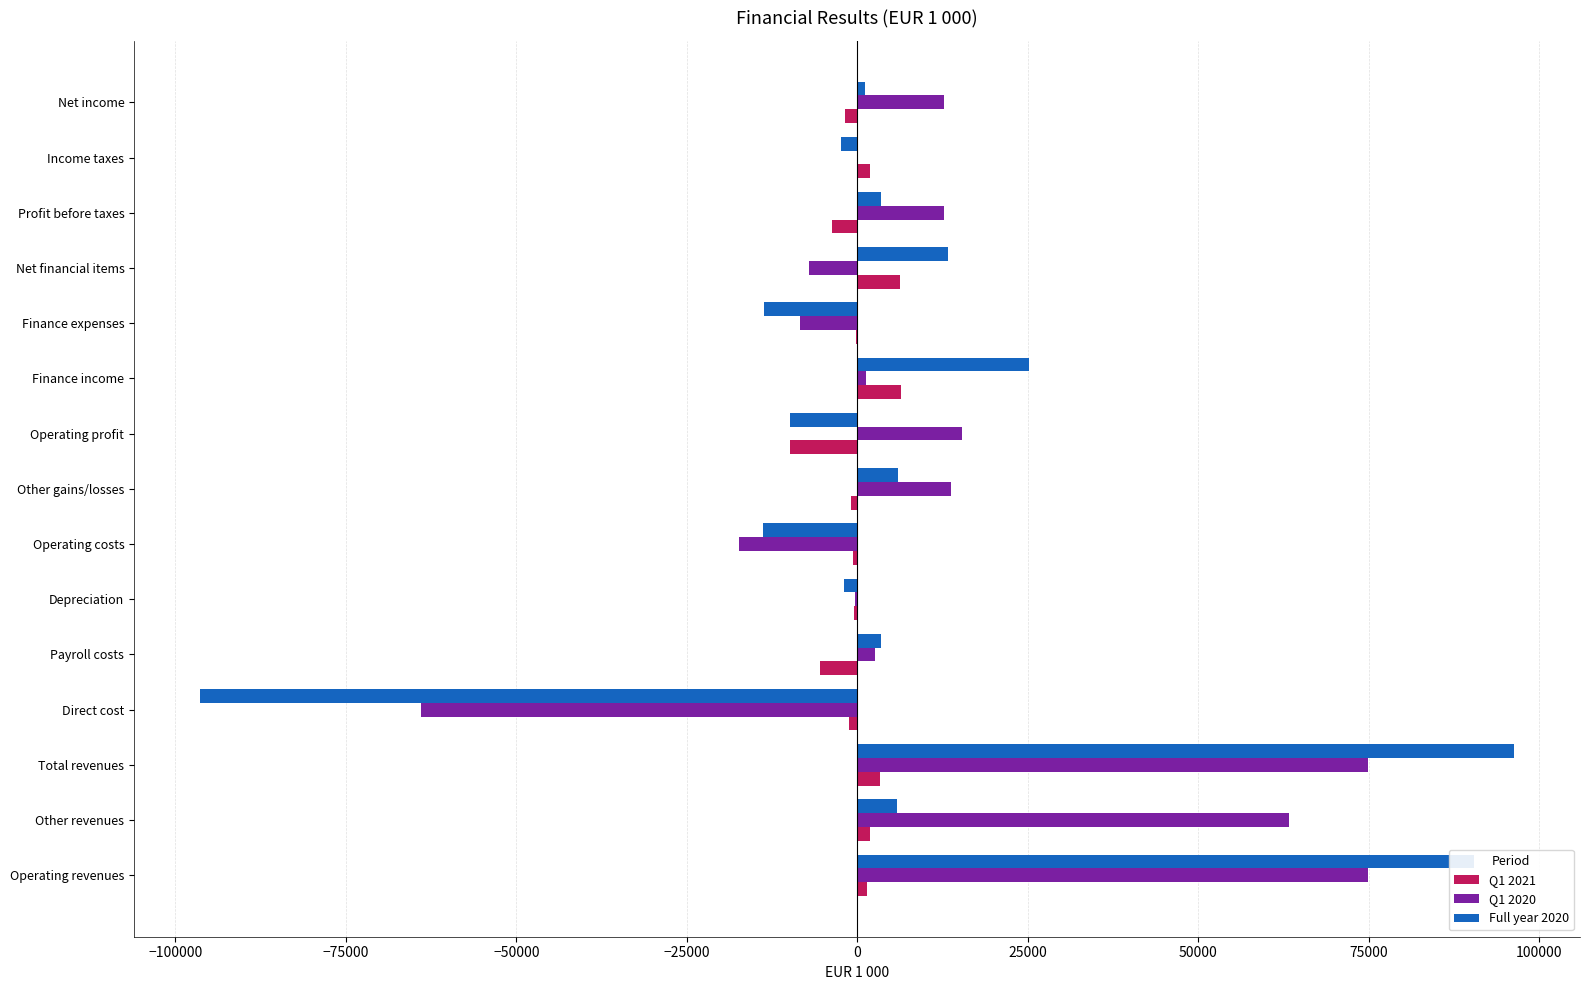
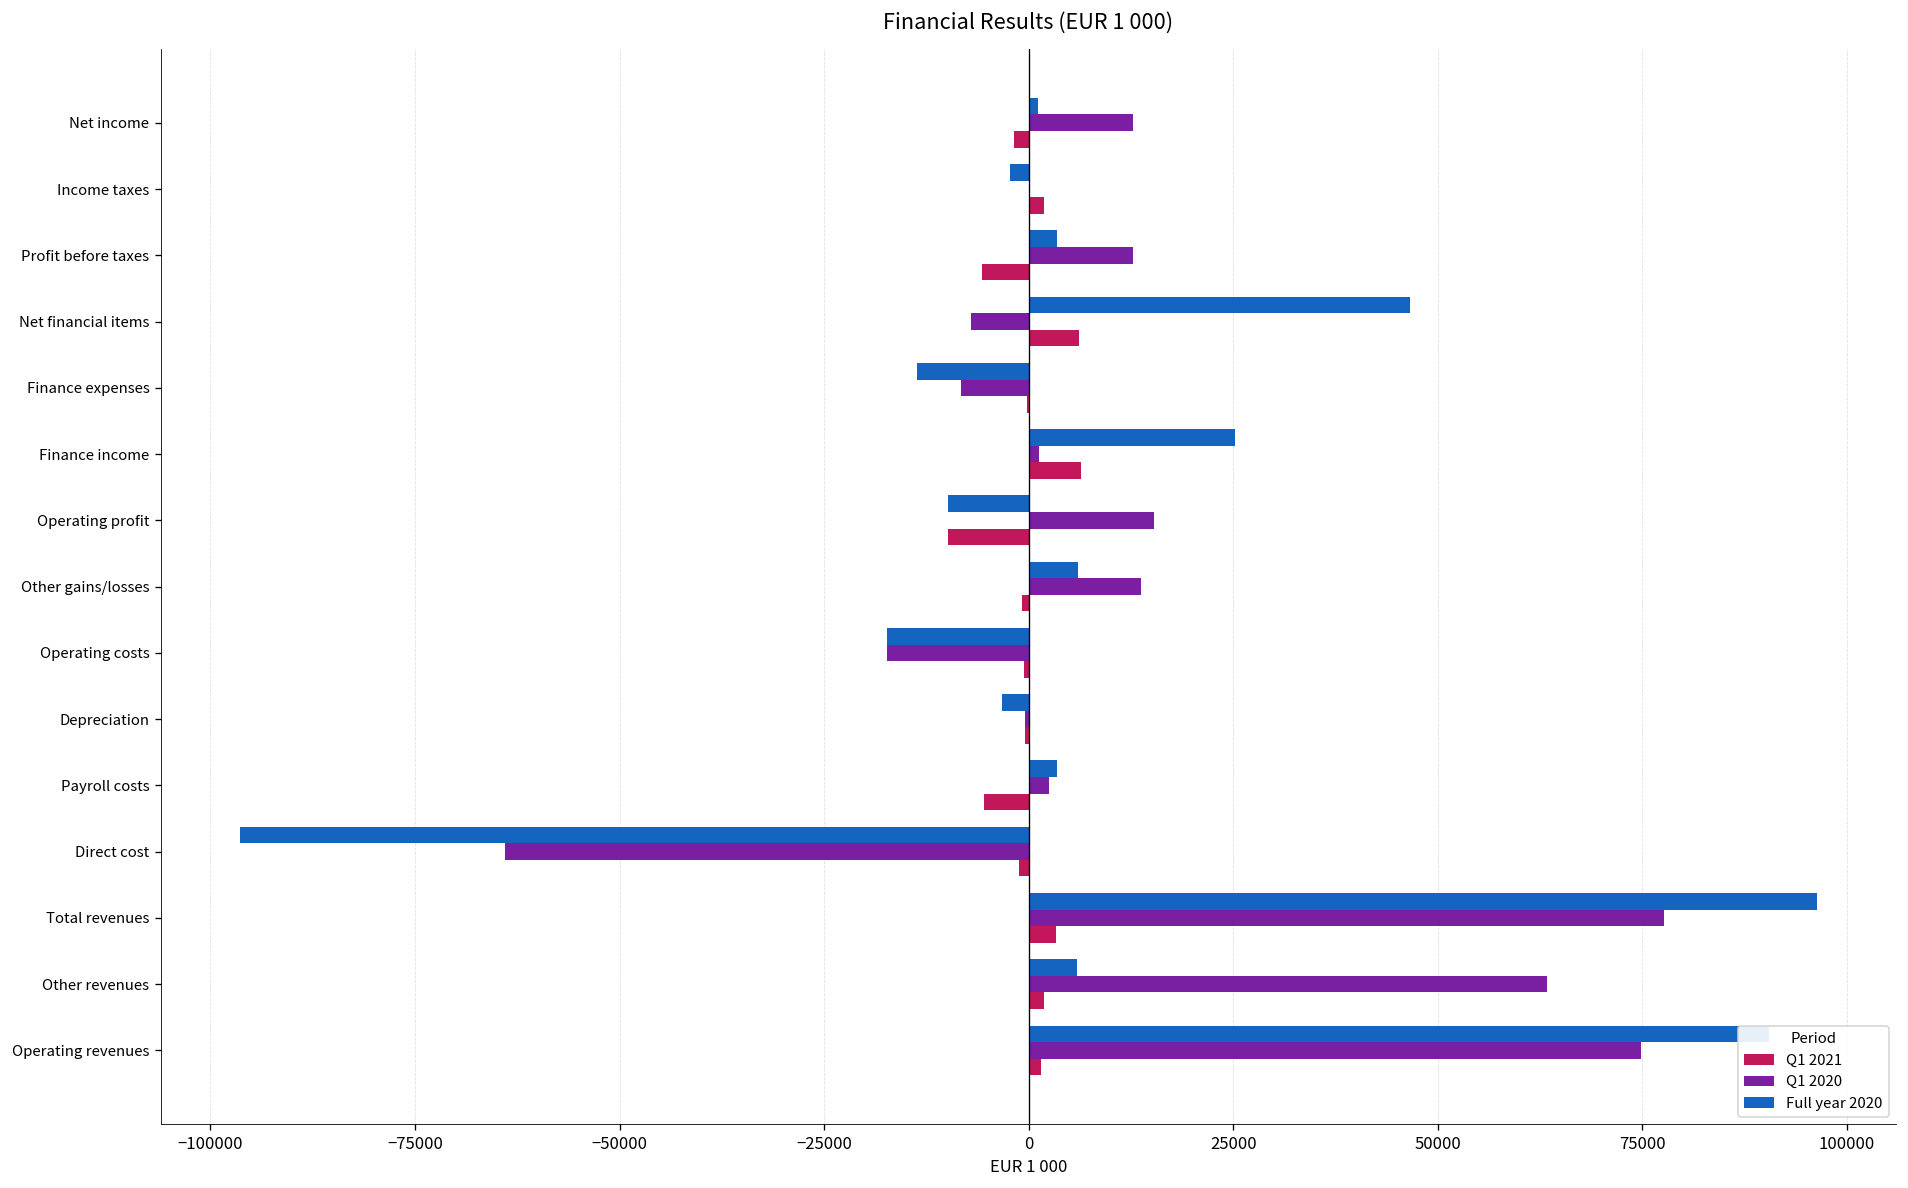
Q1 2021, Profit before taxes: -4000 -> -6000
Full year 2020, Net financial items: 13000 -> 47000
Full year 2020, Operating costs: -14000 -> -17000
Full year 2020, Depreciation: -2000 -> -3000
Q1 2020, Total revenues: 75000 -> 78000
